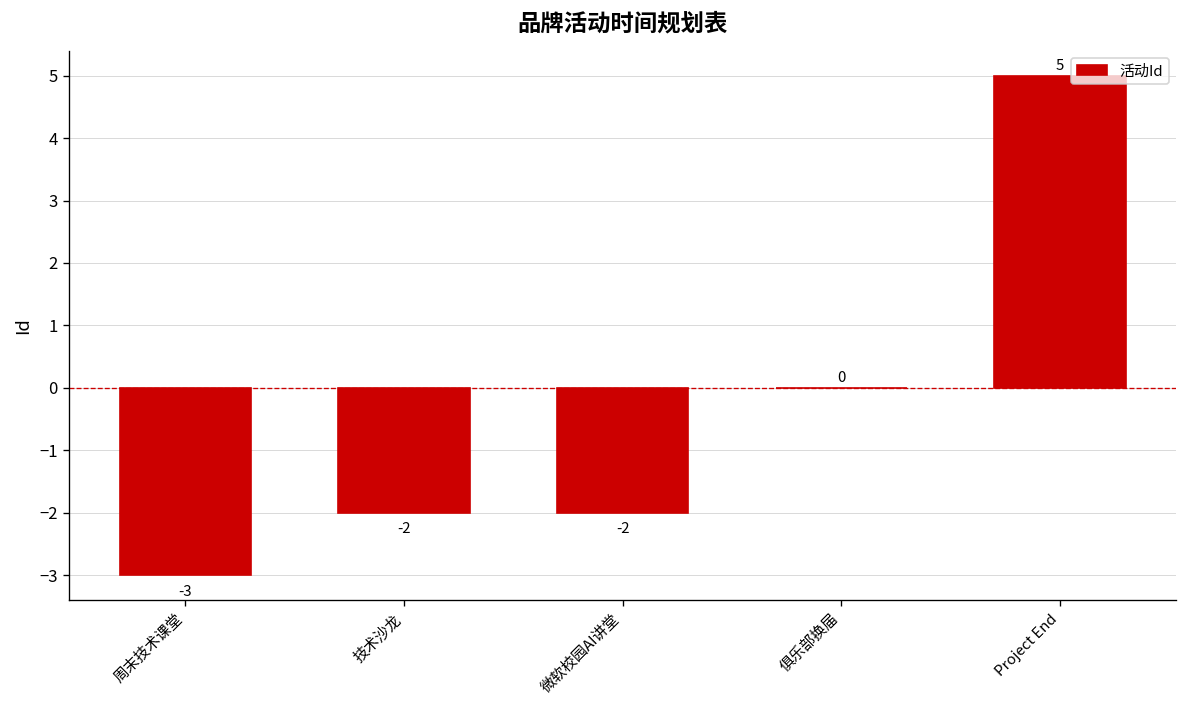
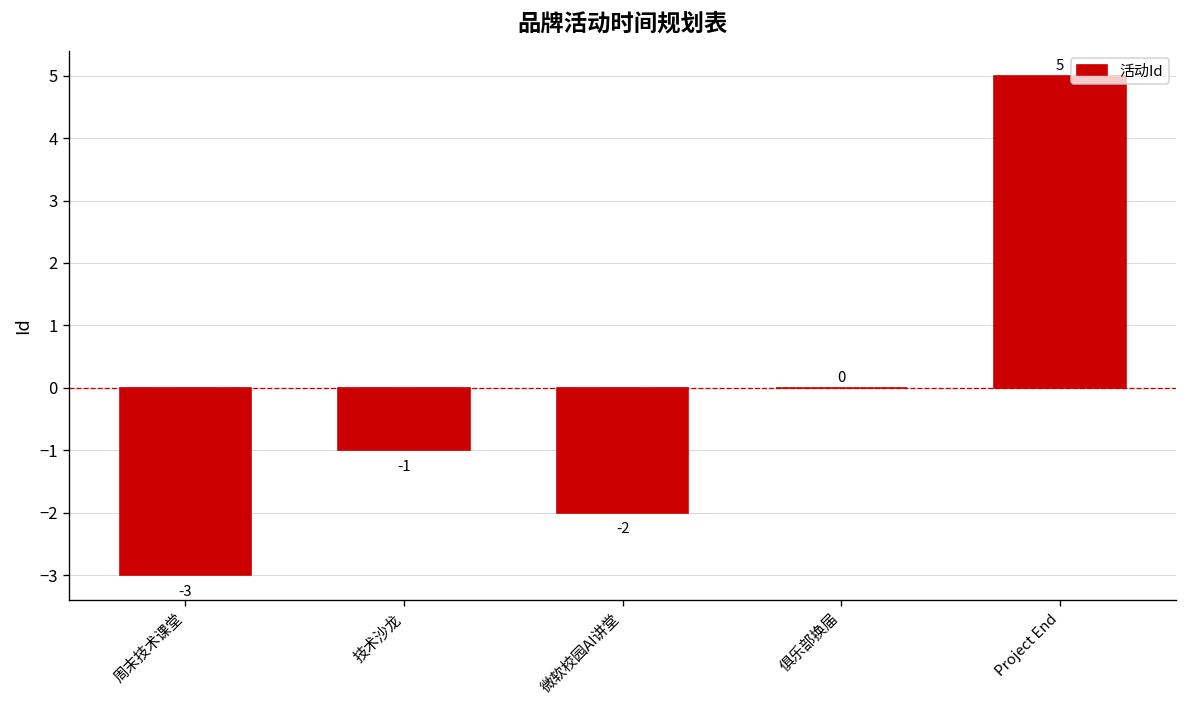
技术沙龙: -2 -> -1
